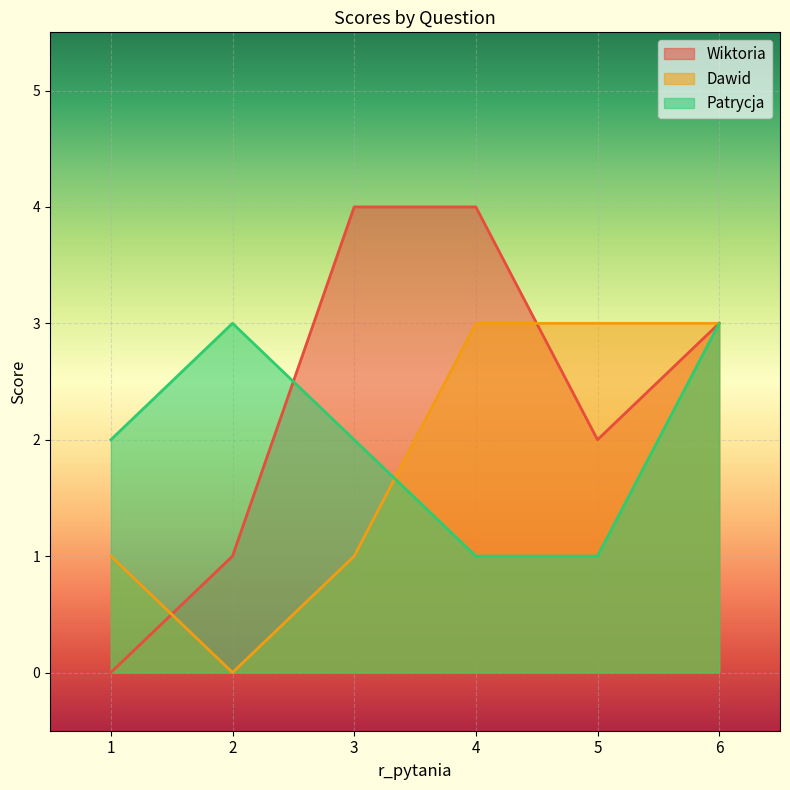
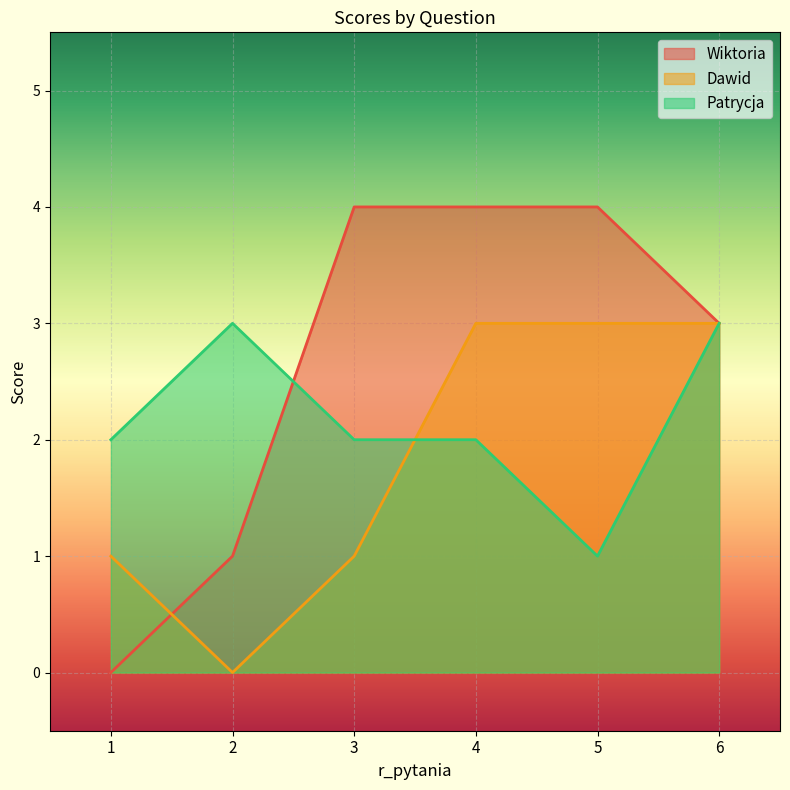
Patrycja, 4: 1 -> 2
Wiktoria, 5: 2 -> 4
